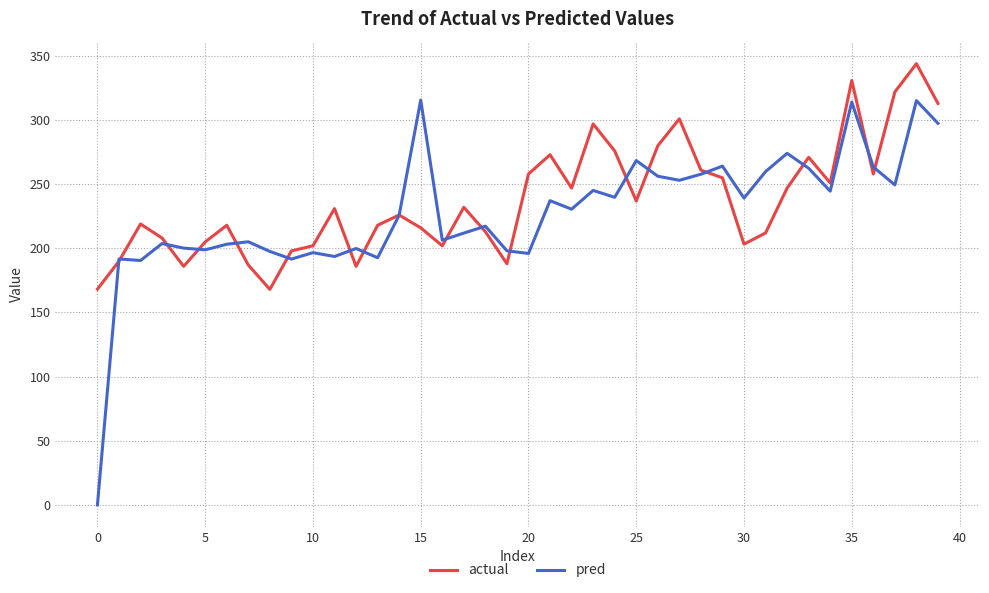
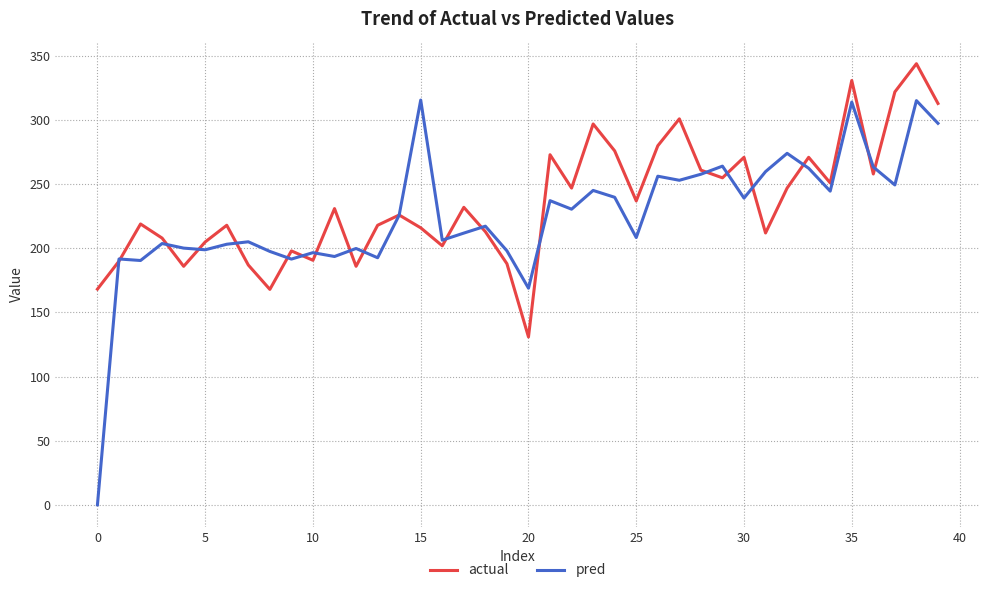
actual, 10: 202 -> 191
actual, 20: 258 -> 131
pred, 20: 196 -> 169
pred, 25: 268 -> 208
actual, 30: 203 -> 271
